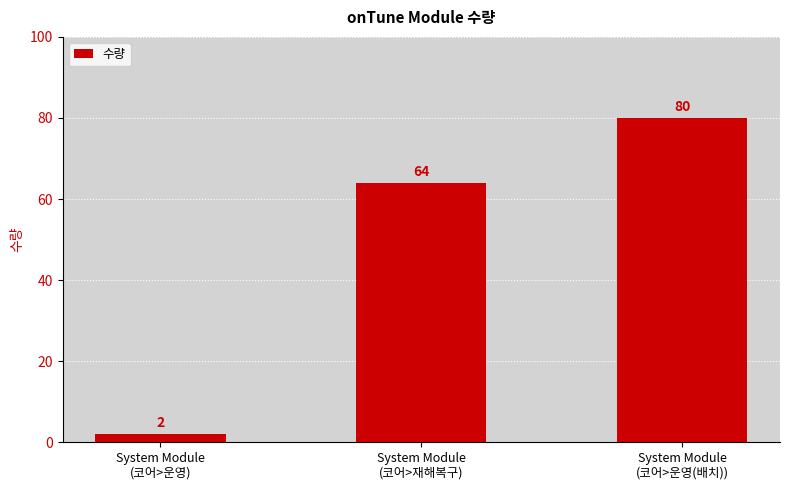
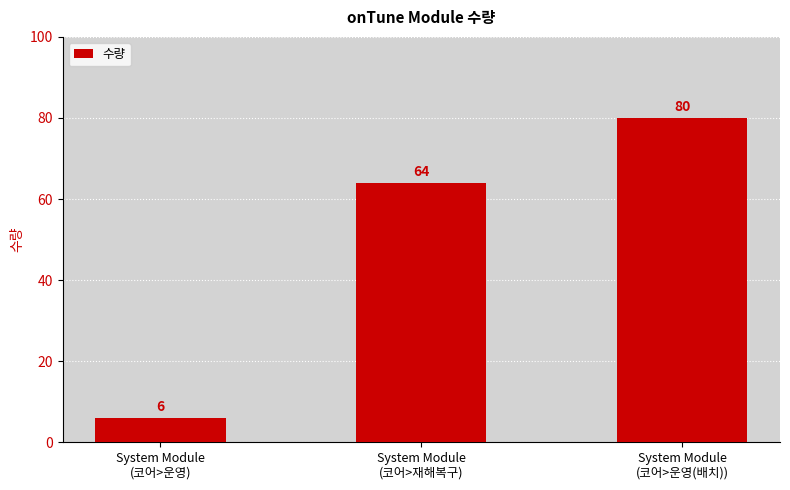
System Module (코어>운영): 2 -> 6
